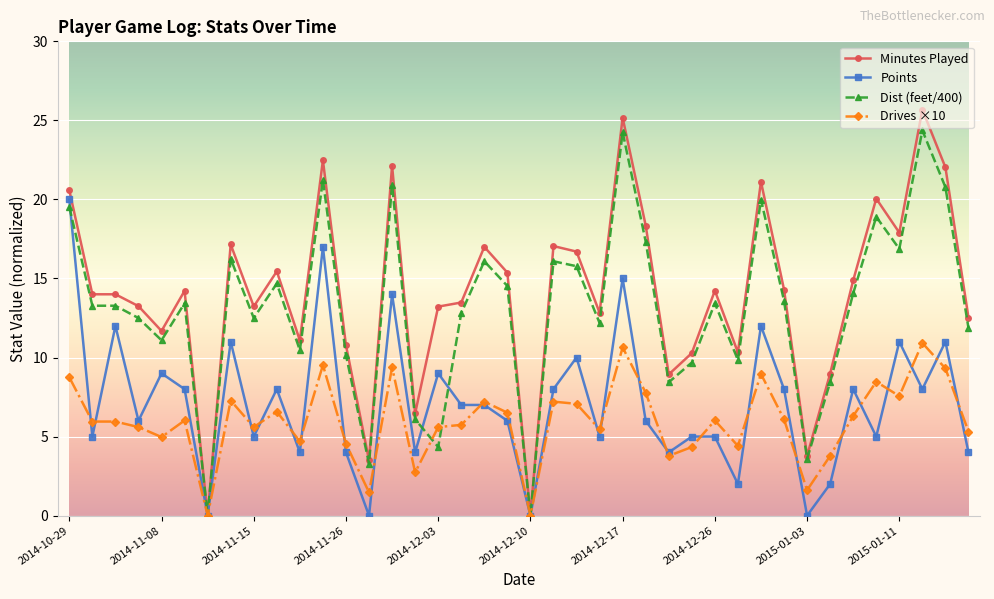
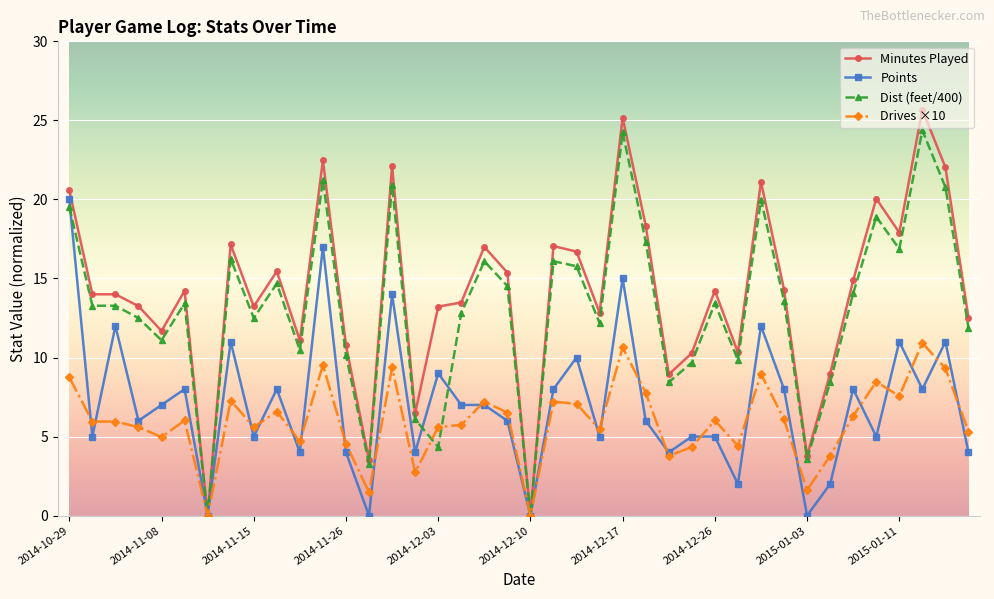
Points, 2014-11-08: 9 -> 7
